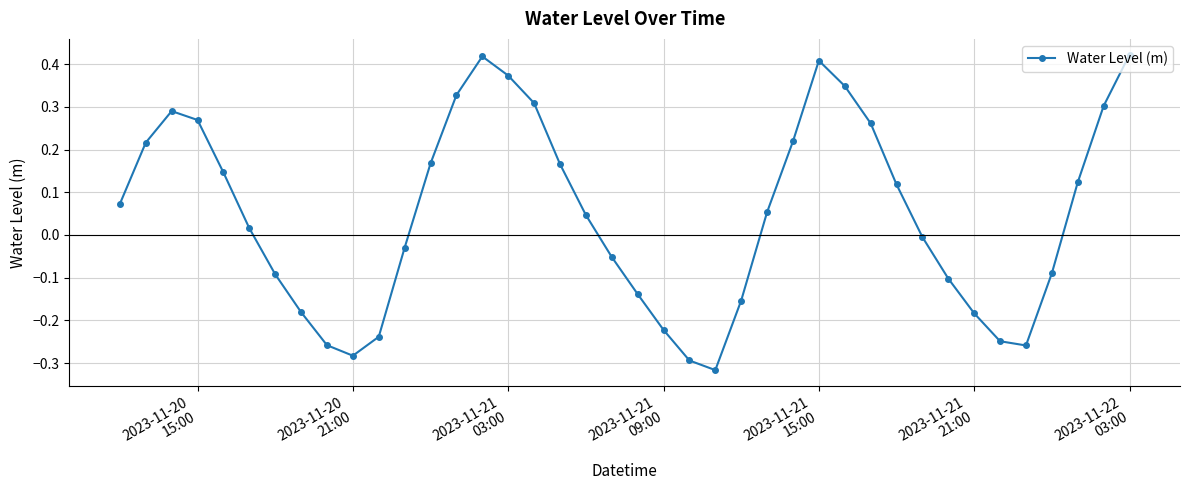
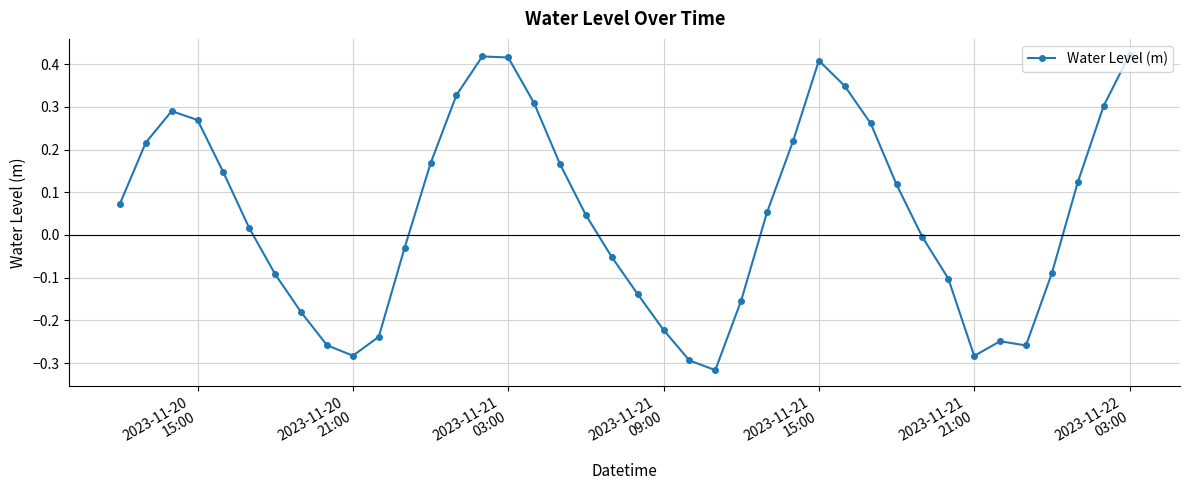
2023-11-21 03:00: 0.37 -> 0.42
2023-11-21 21:00: -0.18 -> -0.28
